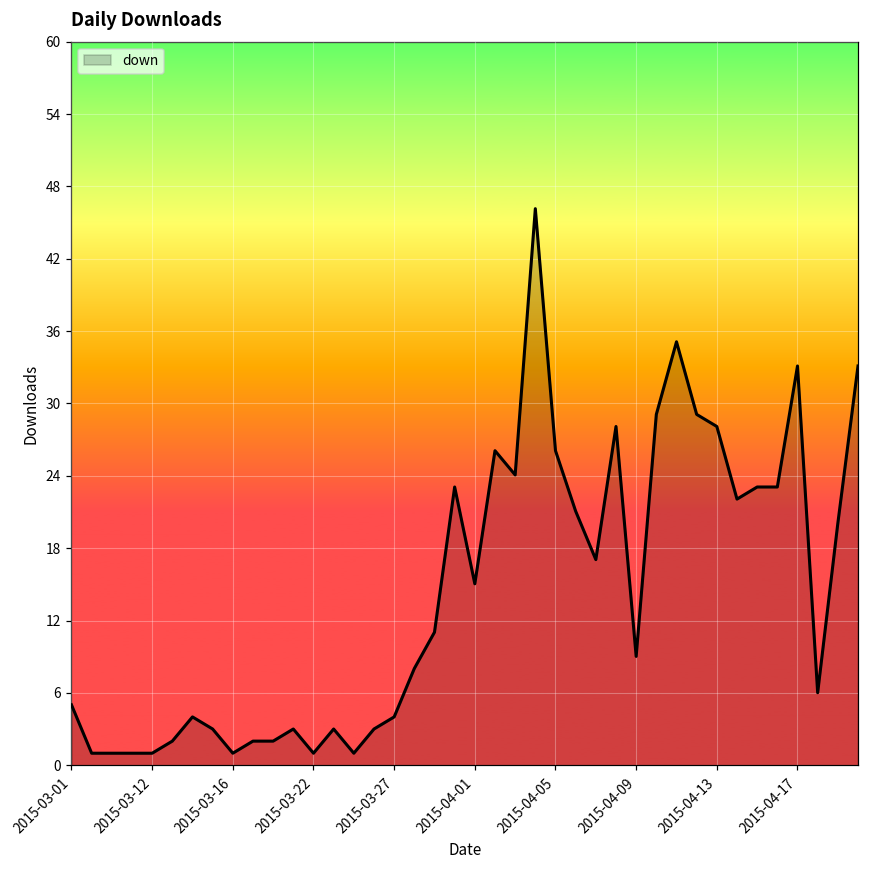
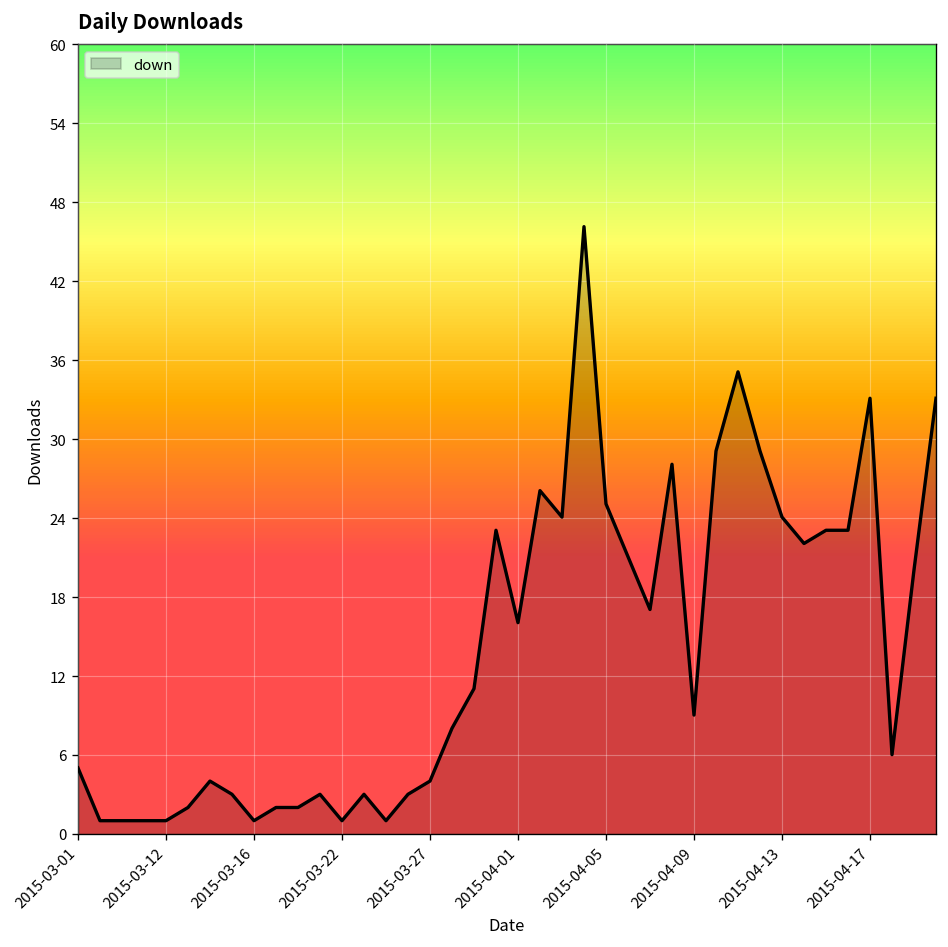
2015-04-01: 15 -> 16
2015-04-05: 26 -> 25
2015-04-13: 28 -> 24
